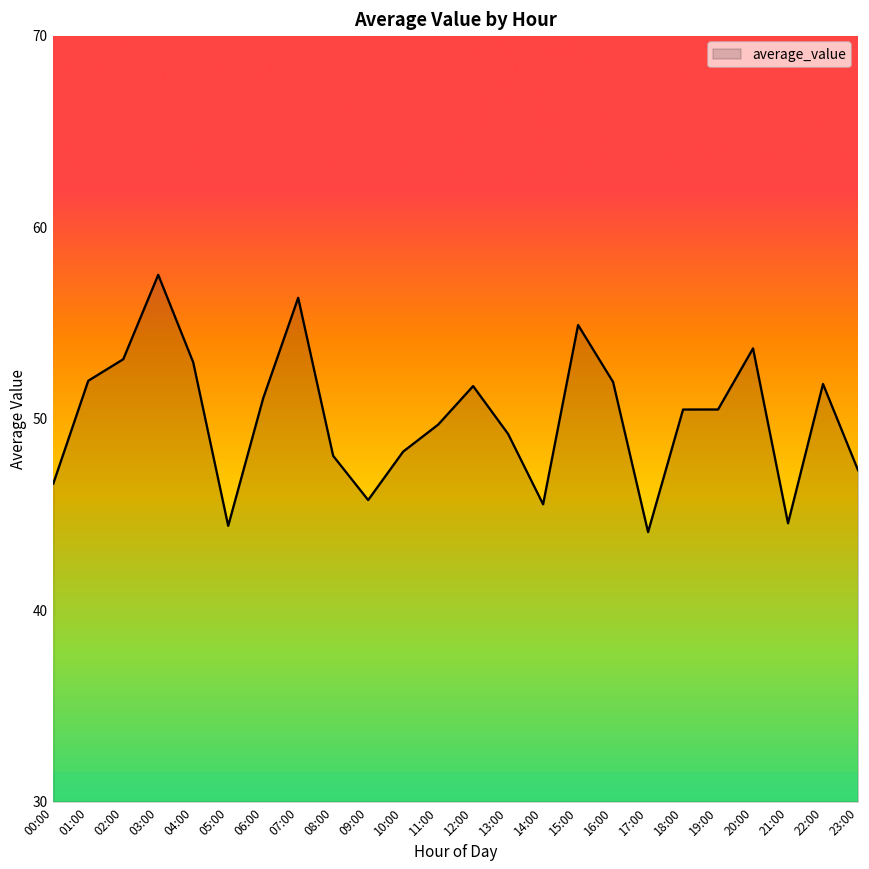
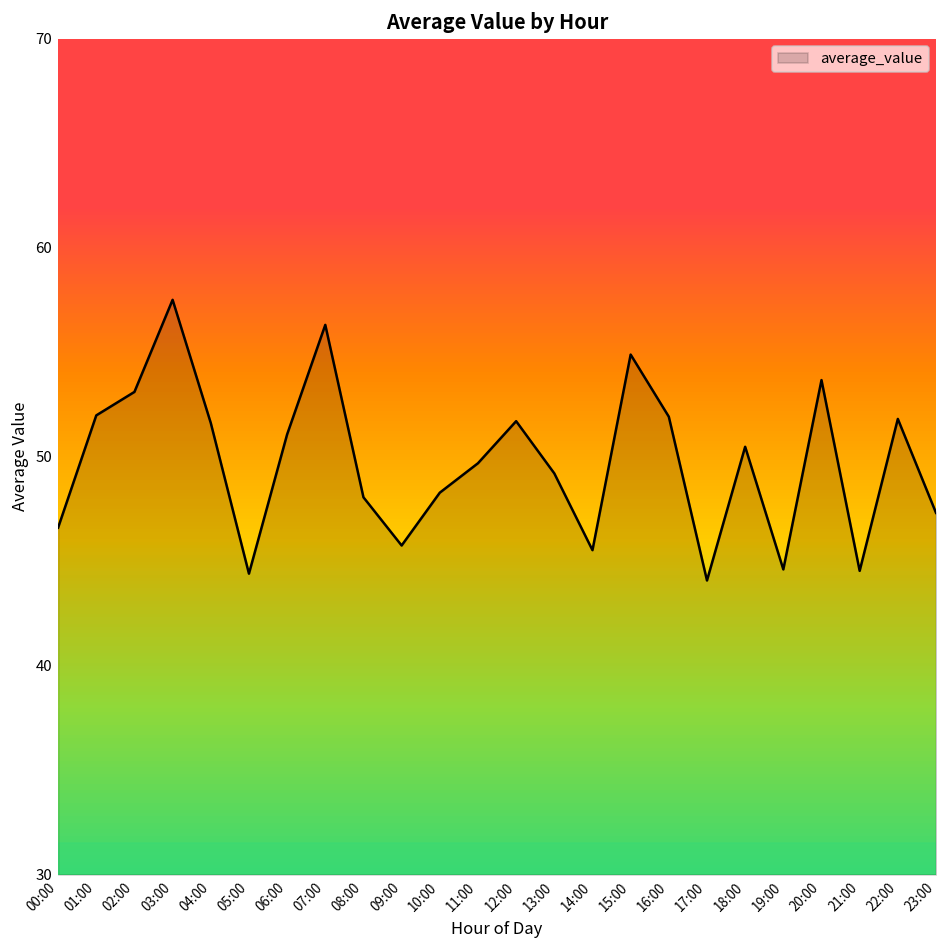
04:00: 52.9 -> 51.6
19:00: 50.5 -> 44.6
